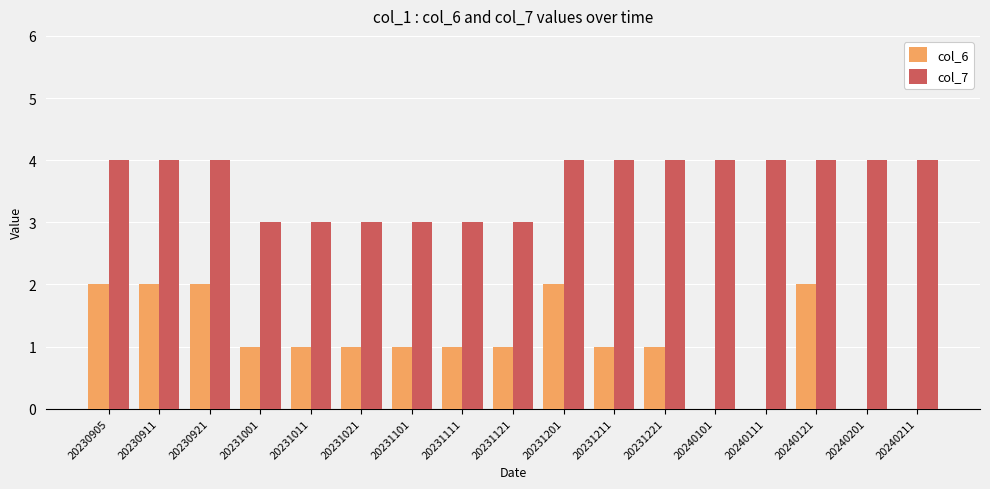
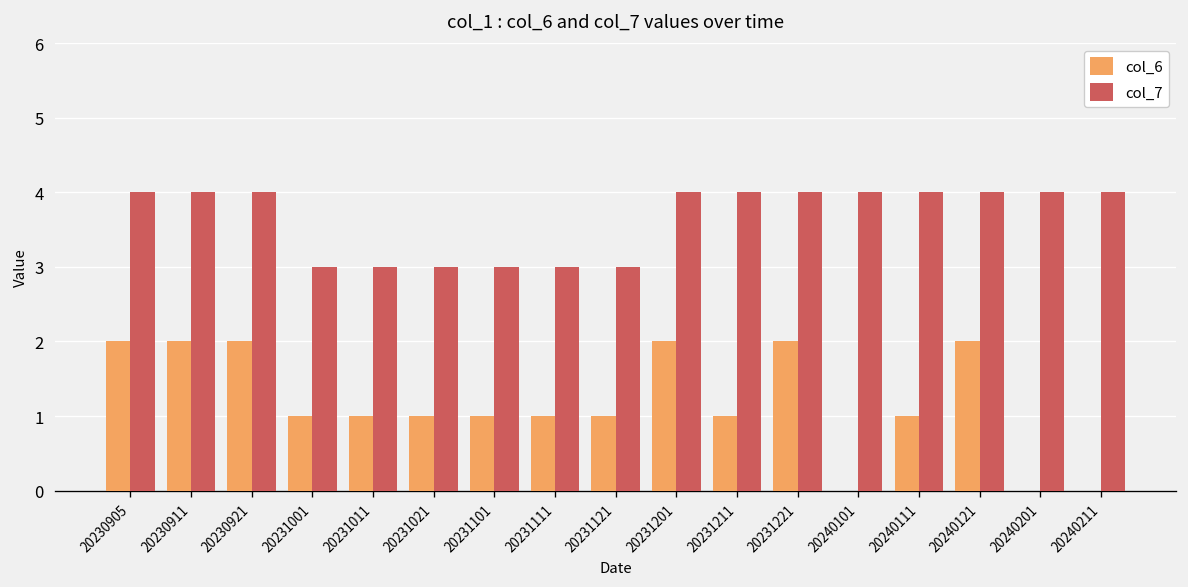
col_6, 20231221: 1 -> 2
col_6, 20240111: 0 -> 1
